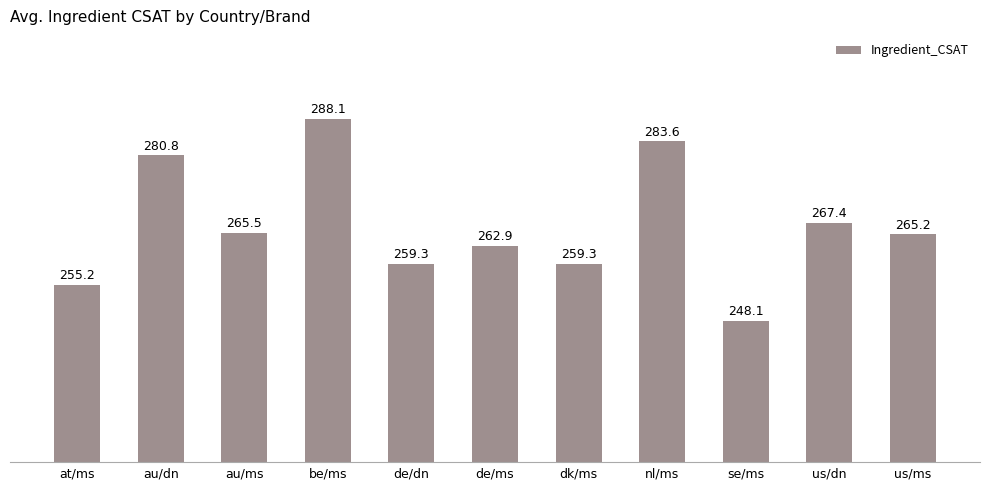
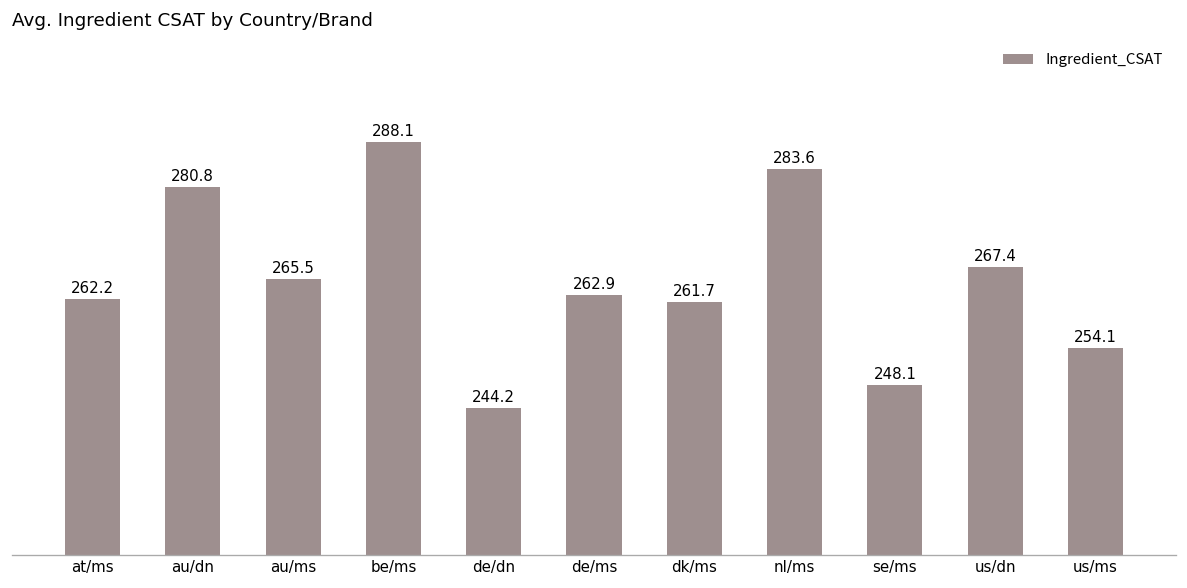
at/ms: 255.2 -> 262.2
de/dn: 259.3 -> 244.2
dk/ms: 259.3 -> 261.7
us/ms: 265.2 -> 254.1
